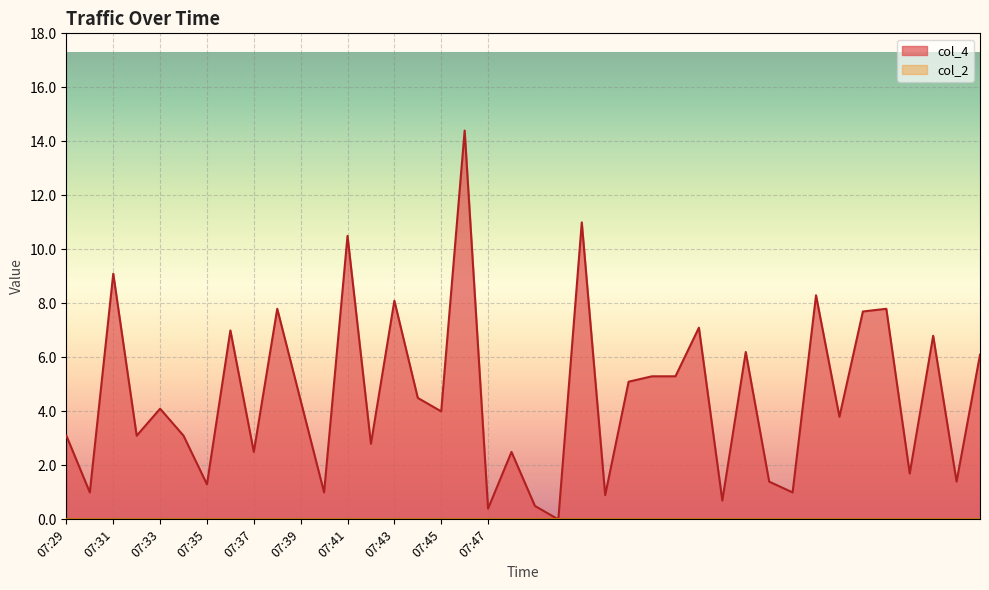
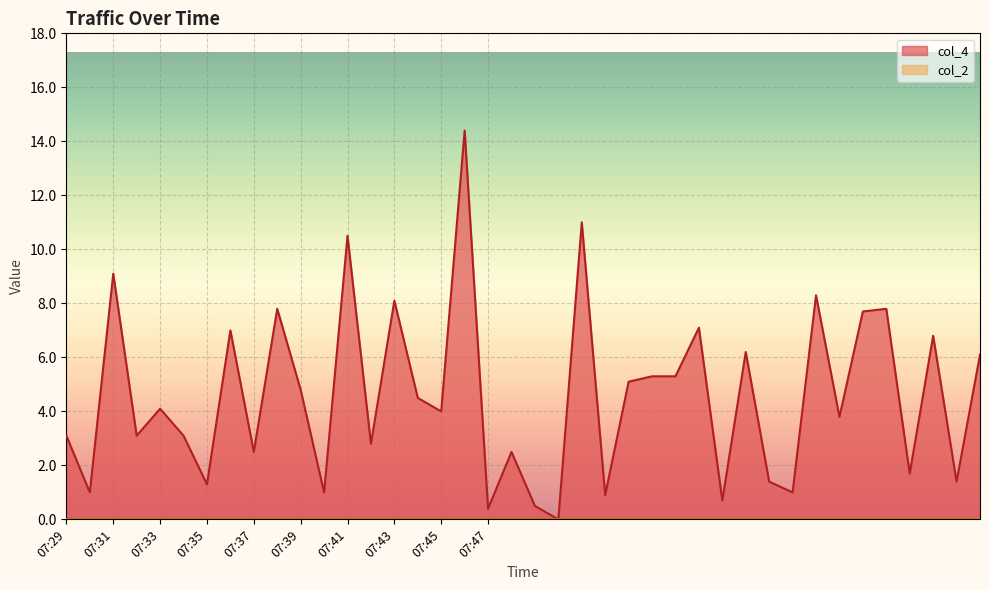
col_4, 07:39: 4.4 -> 4.8
